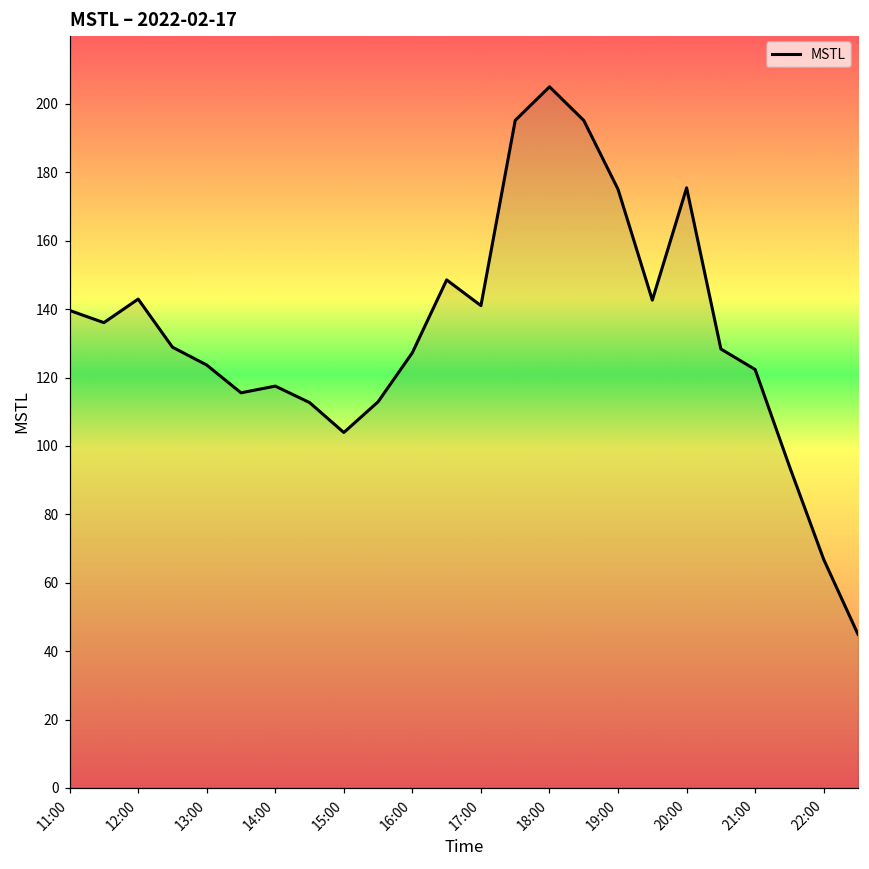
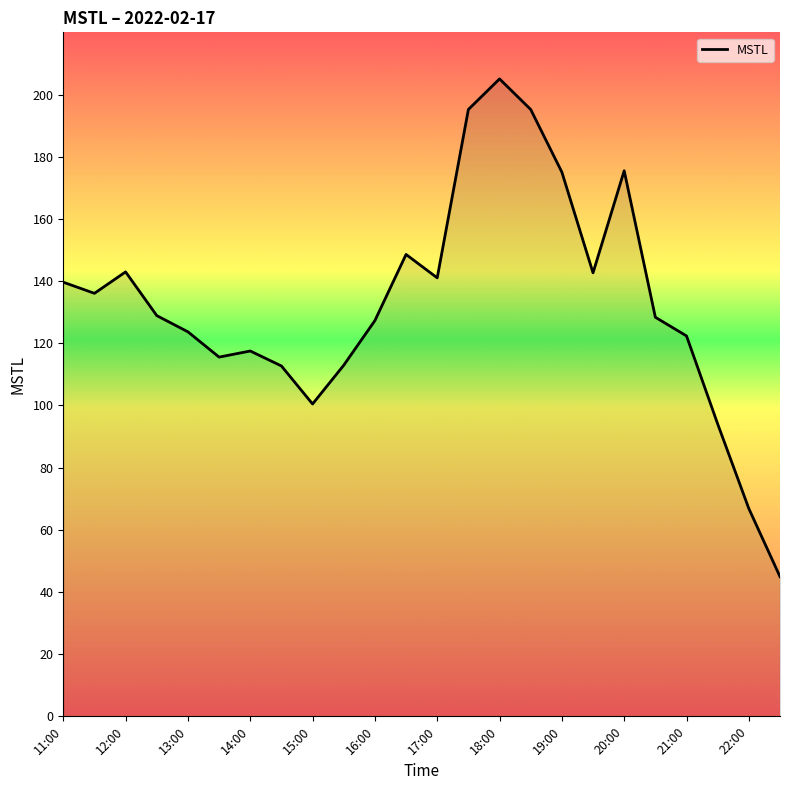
15:00: 104 -> 100
